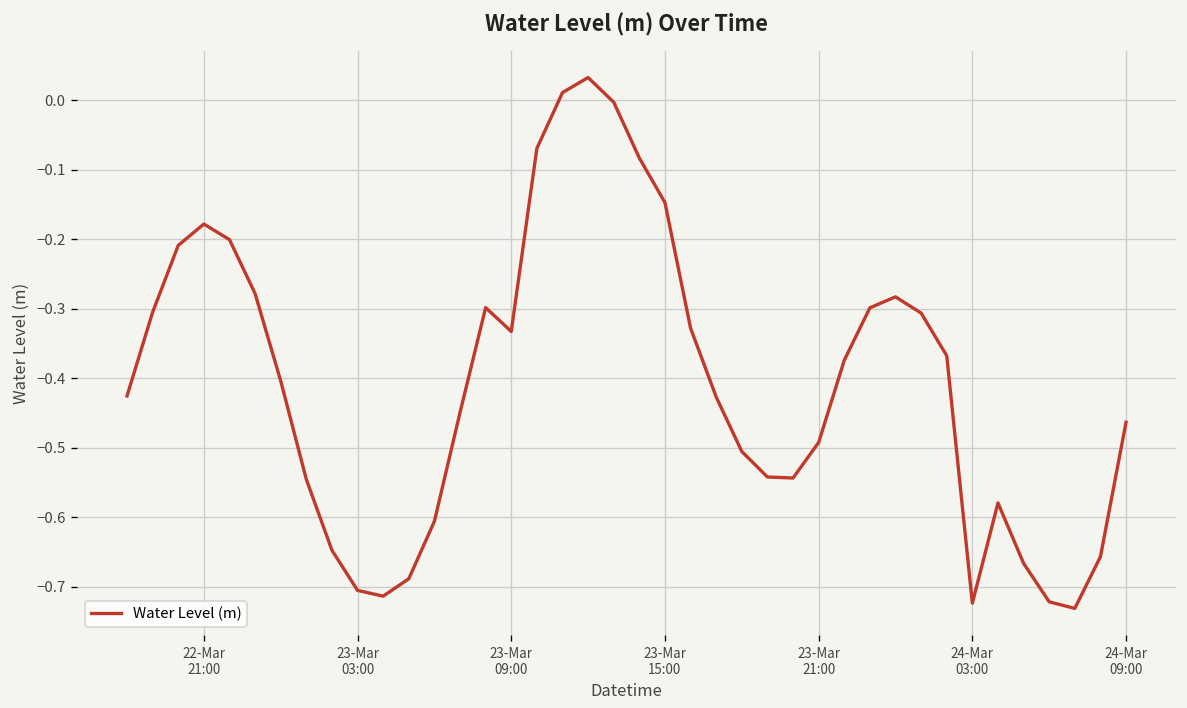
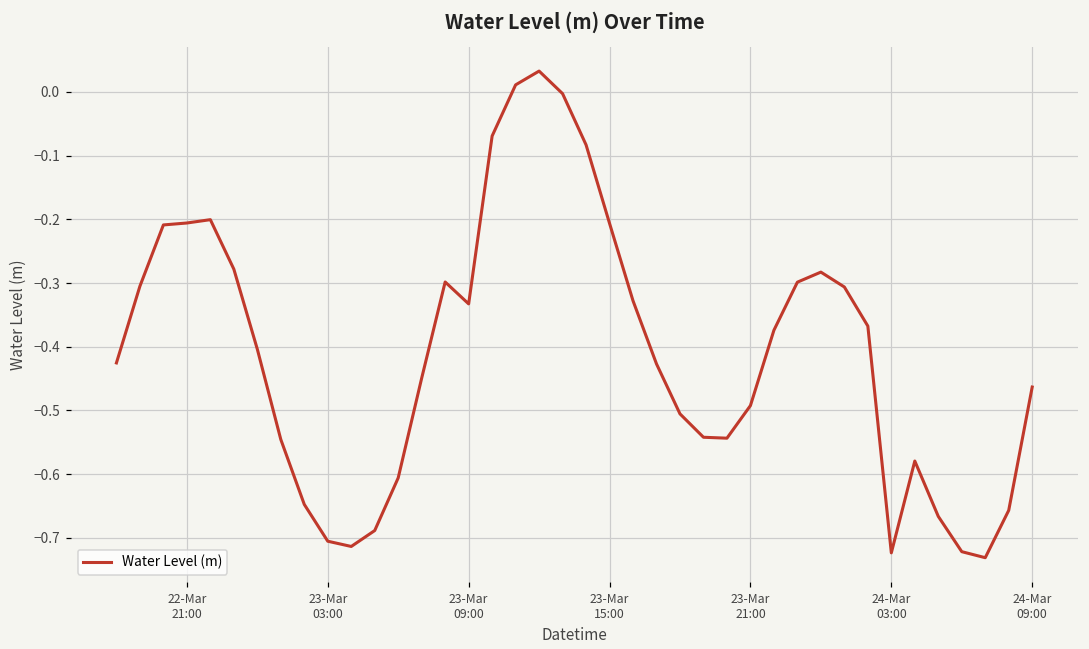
22-Mar 21:00: -0.18 -> -0.21
23-Mar 15:00: -0.15 -> -0.21
